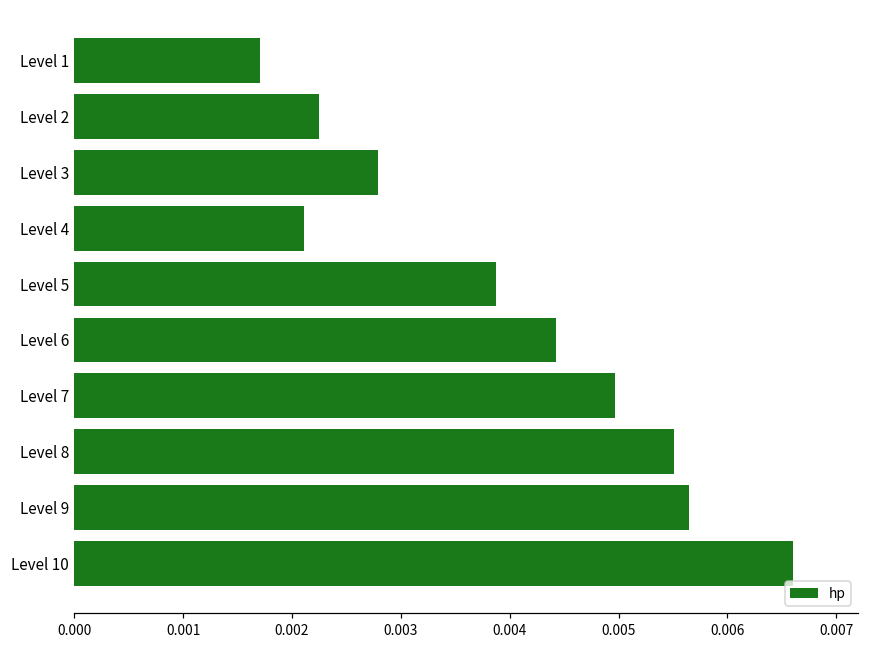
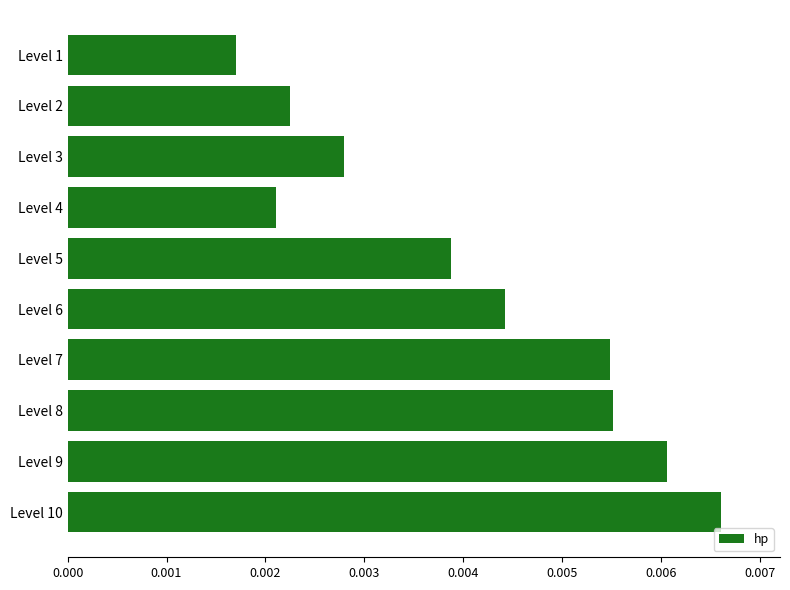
Level 7: 0.0050 -> 0.0055
Level 9: 0.0056 -> 0.0061
